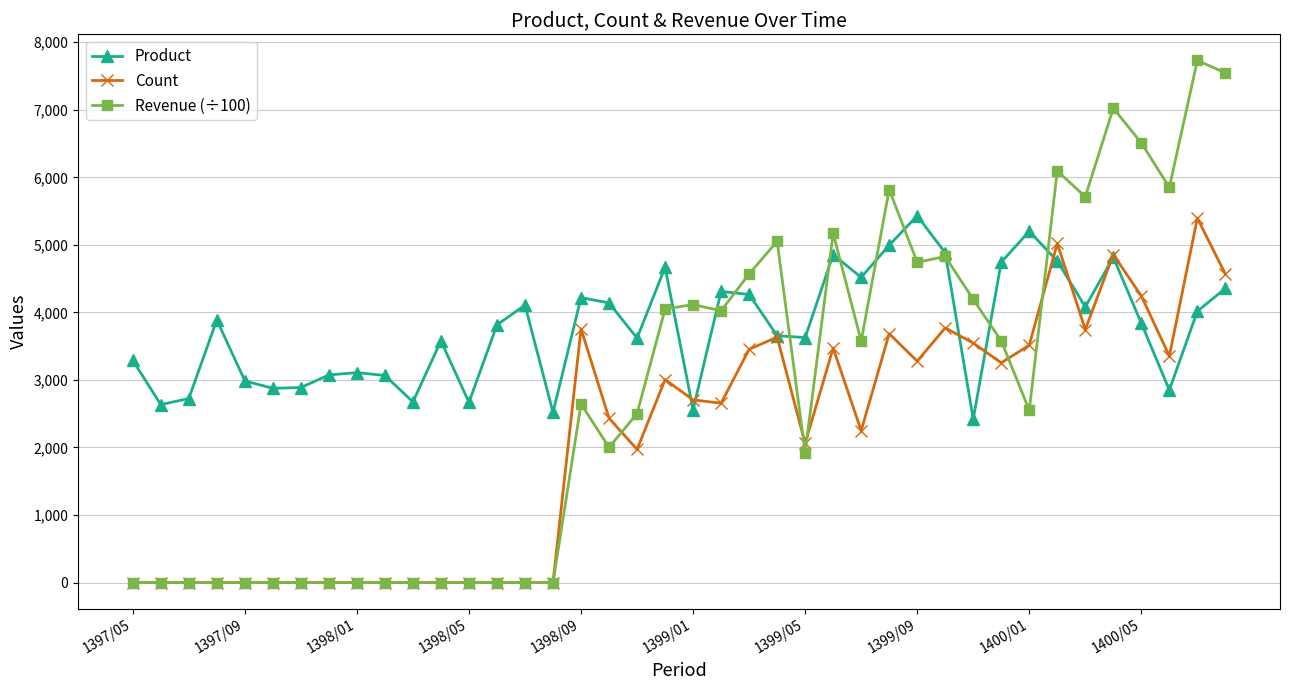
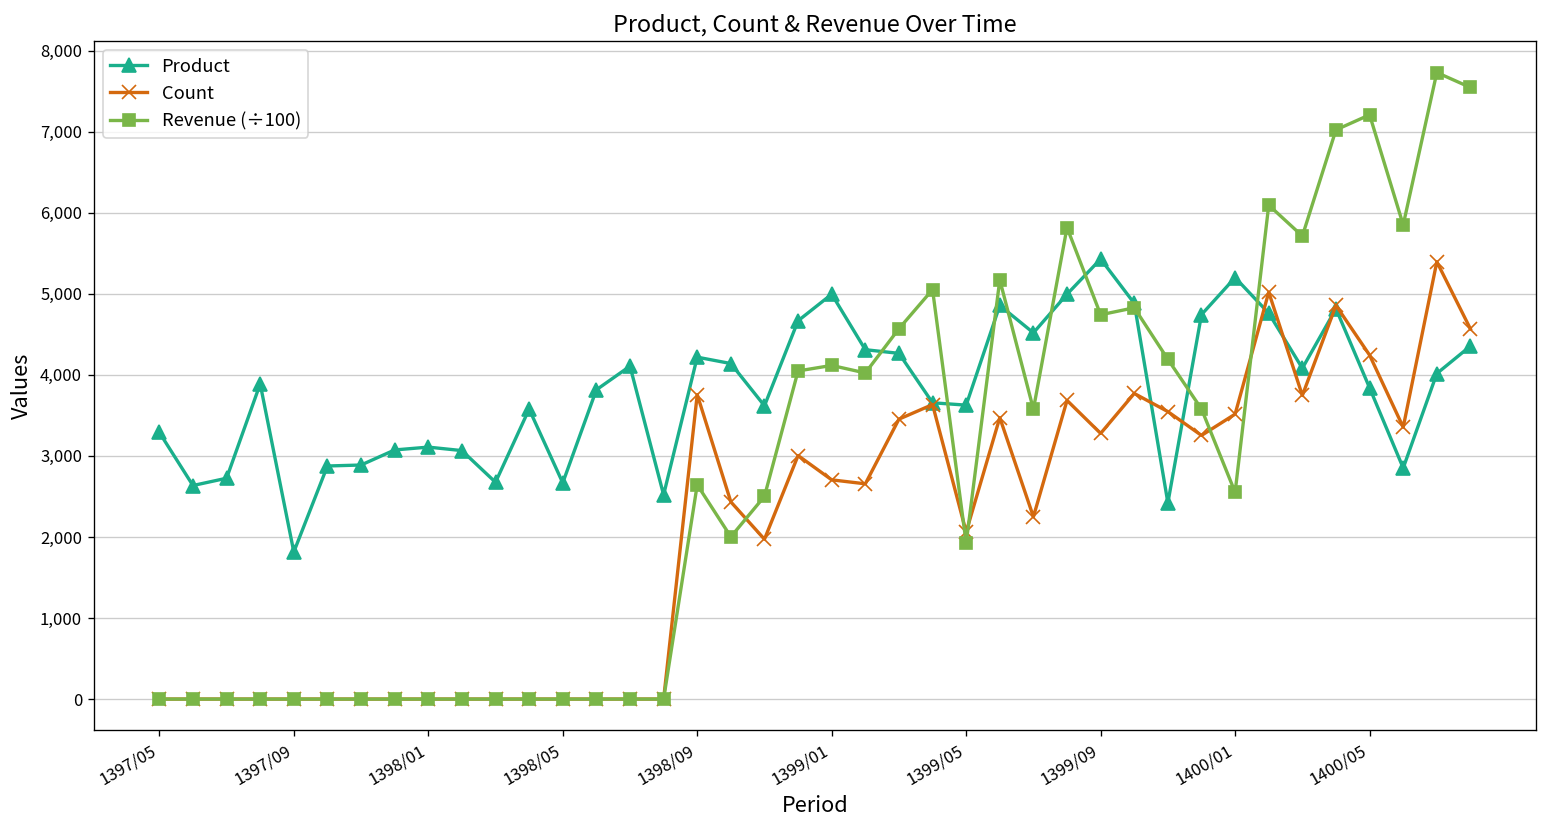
Product, 1397/09: 3,000 -> 1,800
Product, 1399/01: 2,600 -> 5,000
Revenue (÷100), 1400/05: 6,500 -> 7,200
